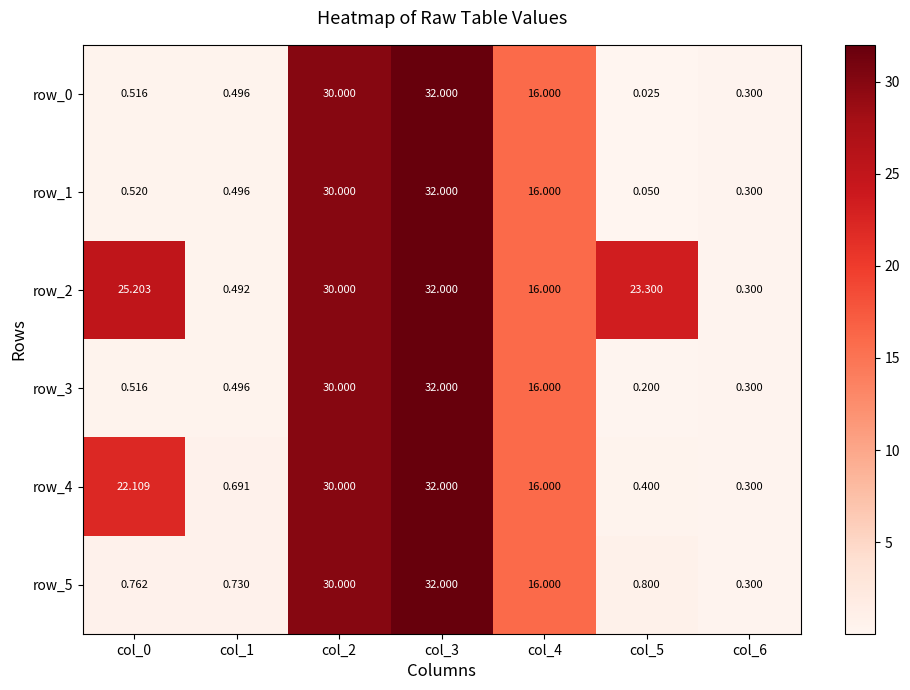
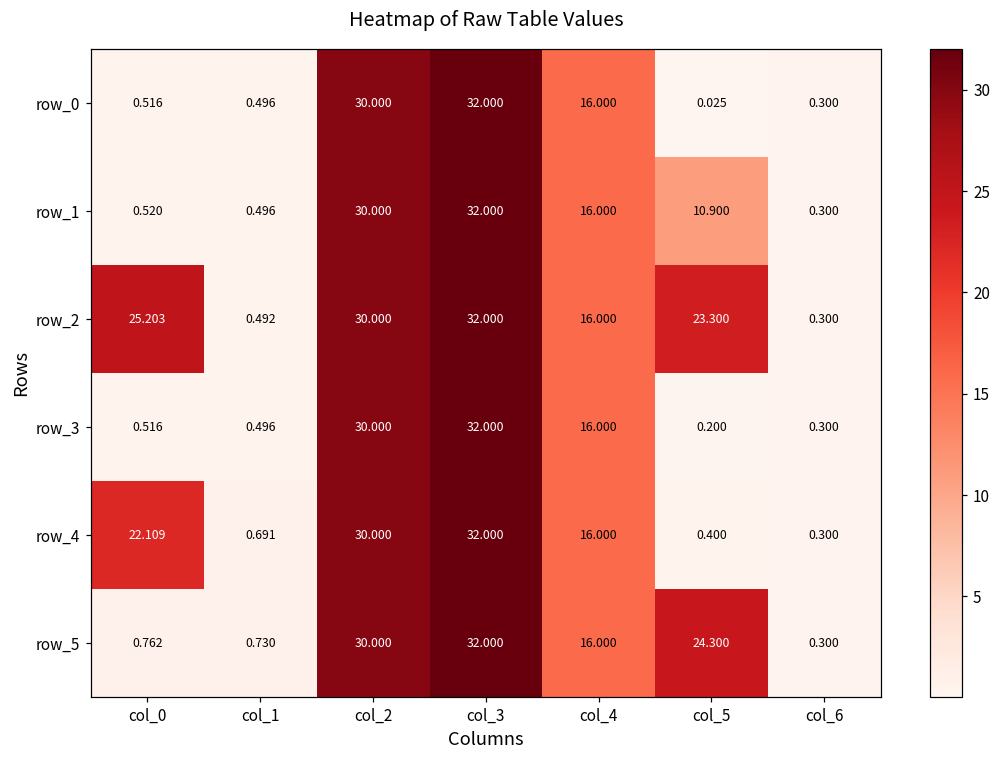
row_1, col_5: 0.050 -> 10.900
row_5, col_5: 0.800 -> 24.300
